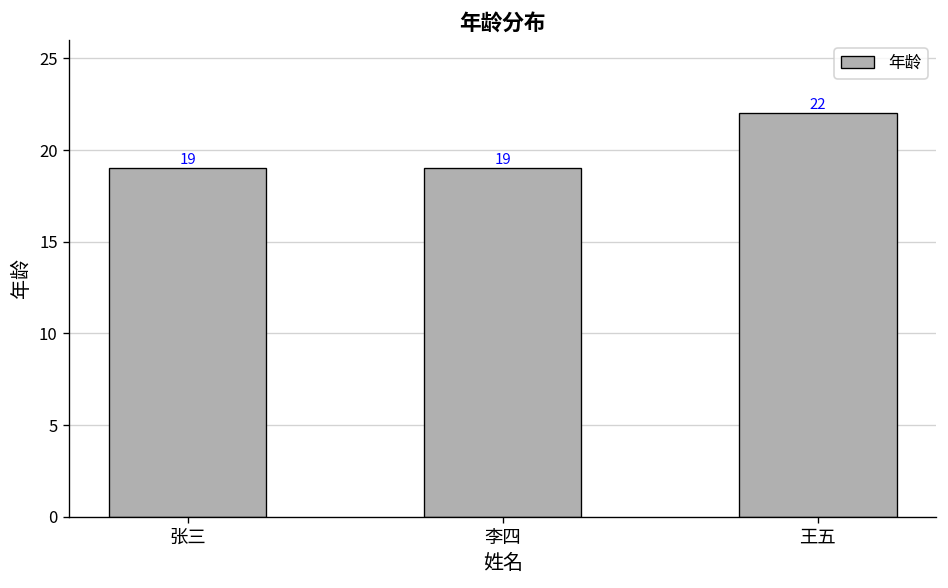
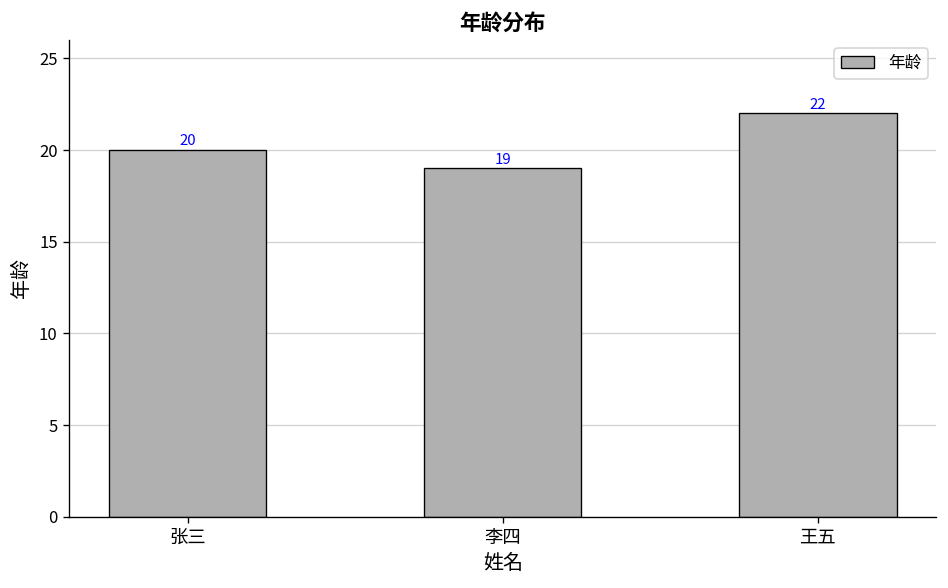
张三: 19 -> 20
